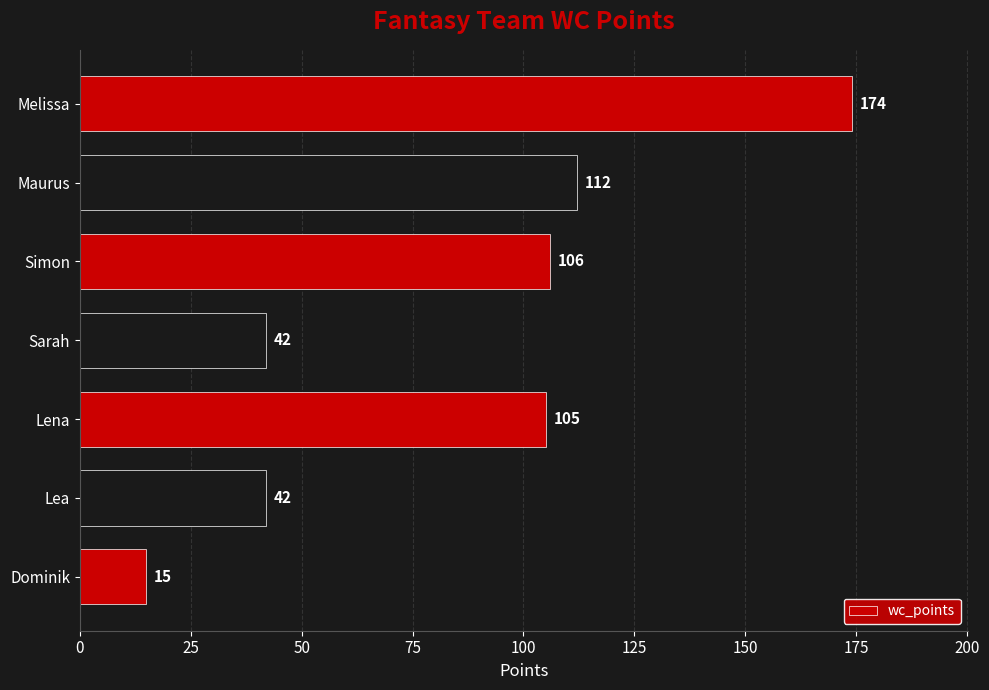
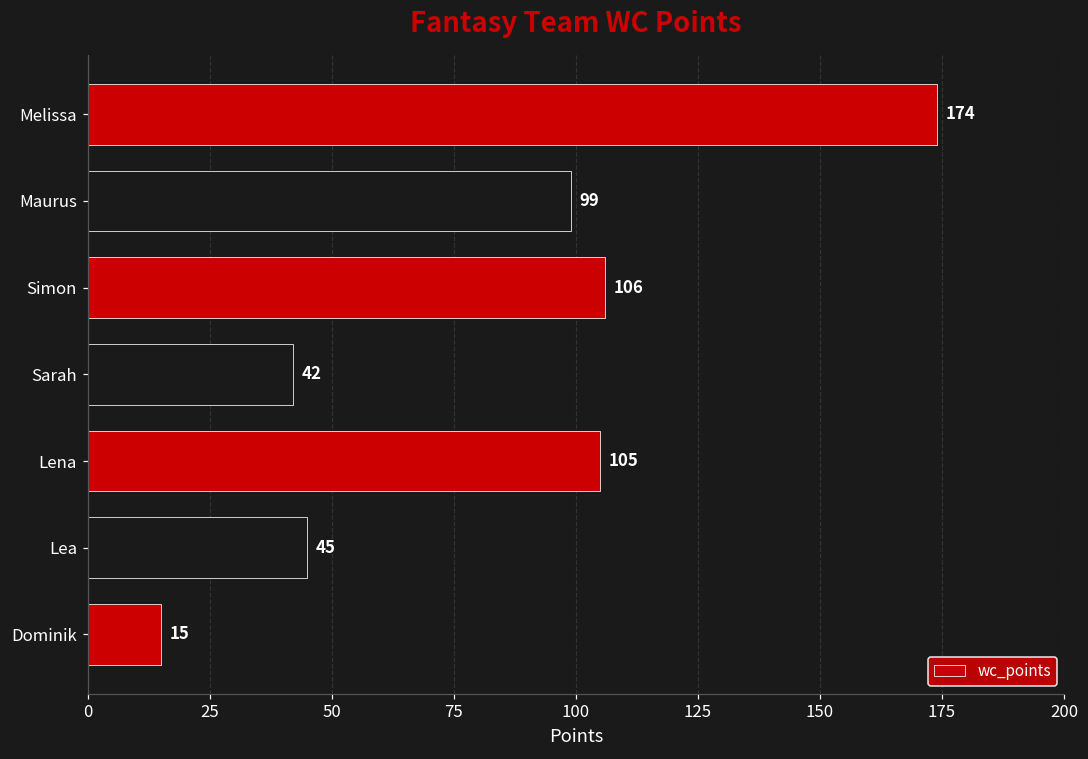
Maurus: 112 -> 99
Lea: 42 -> 45
